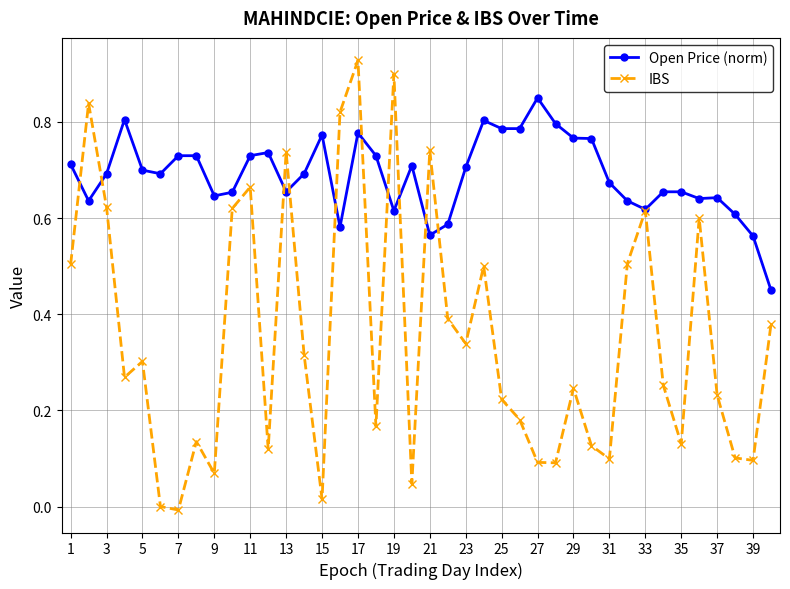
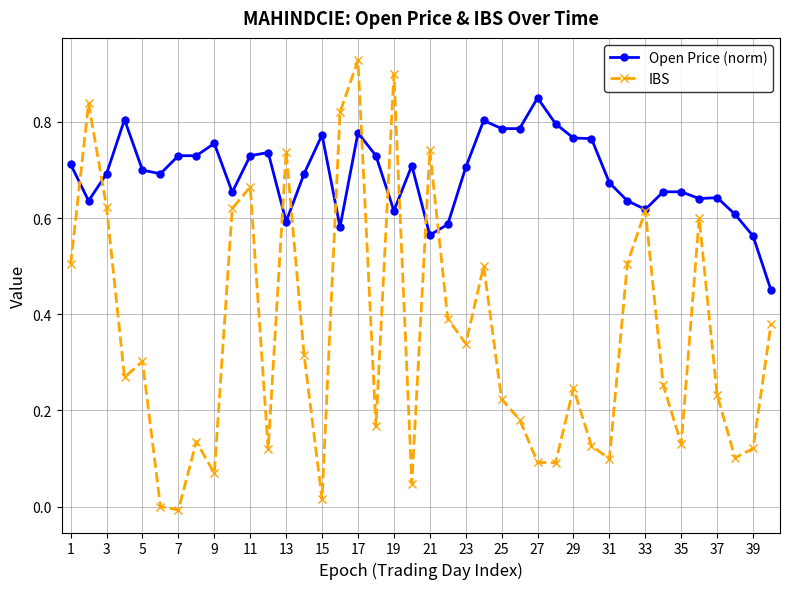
Open Price (norm), 9: 0.65 -> 0.76
Open Price (norm), 13: 0.65 -> 0.59
IBS, 39: 0.10 -> 0.12
